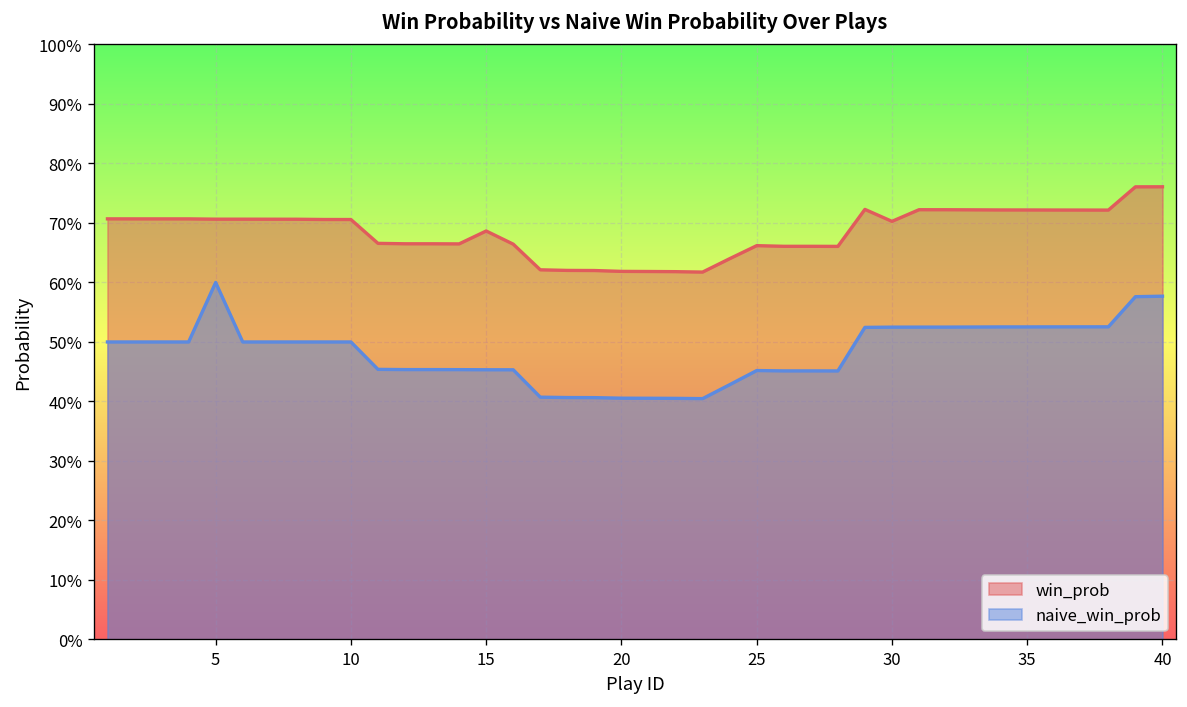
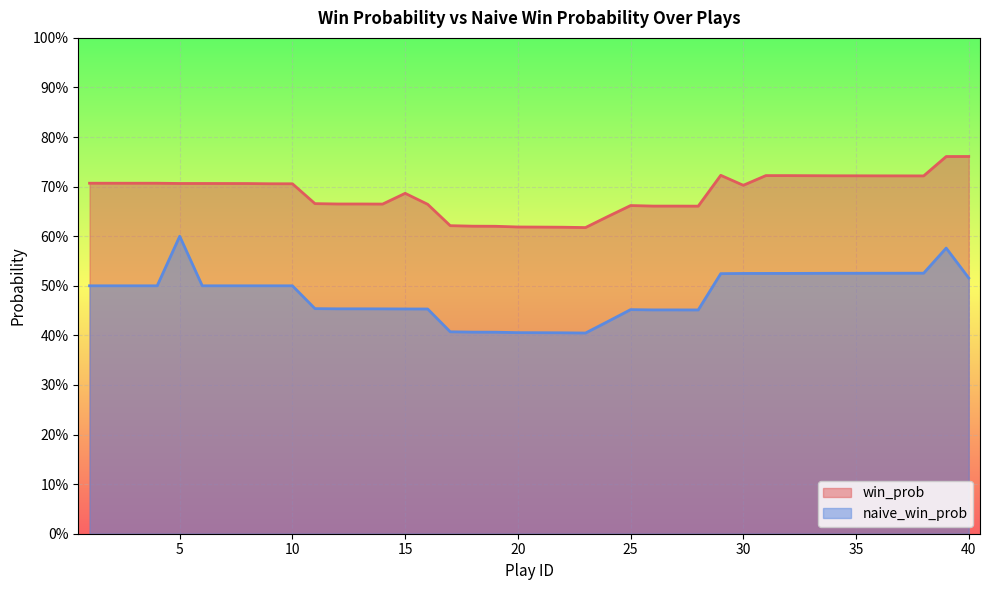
naive_win_prob, 40: 58% -> 52%
